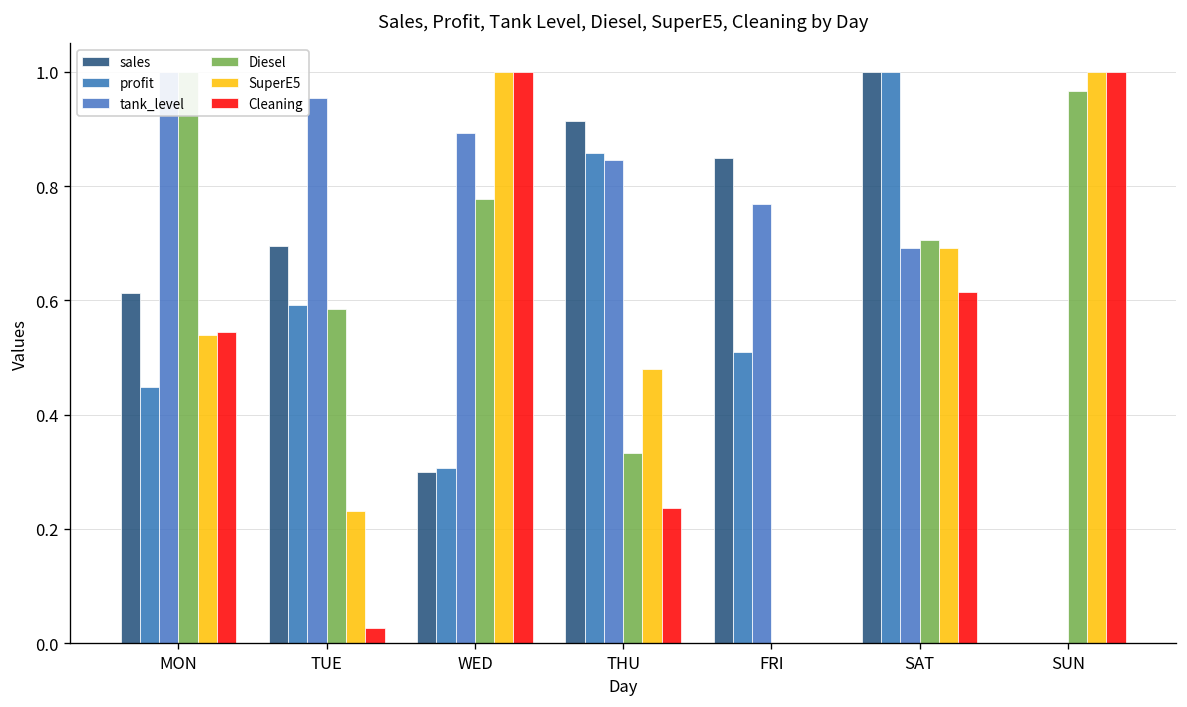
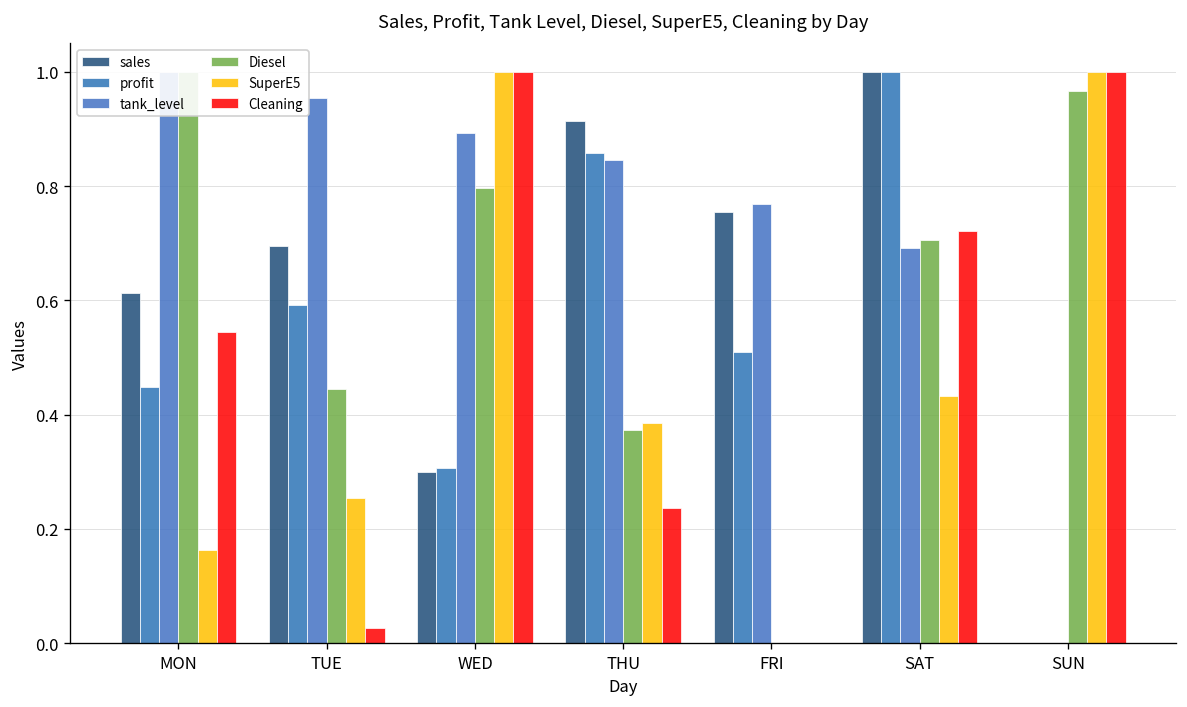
SuperE5, MON: 0.54 -> 0.16
Diesel, TUE: 0.58 -> 0.44
SuperE5, TUE: 0.23 -> 0.25
Diesel, WED: 0.78 -> 0.80
Diesel, THU: 0.33 -> 0.37
SuperE5, THU: 0.48 -> 0.38
sales, FRI: 0.85 -> 0.75
SuperE5, SAT: 0.69 -> 0.43
Cleaning, SAT: 0.61 -> 0.72
